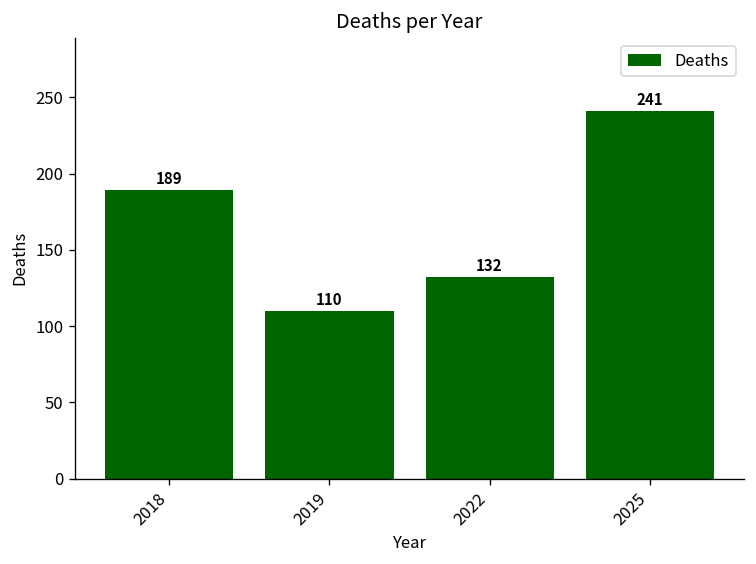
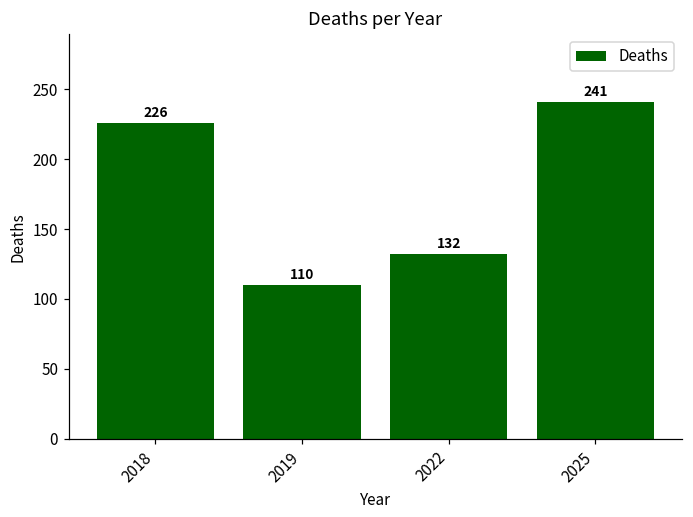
2018: 189 -> 226
